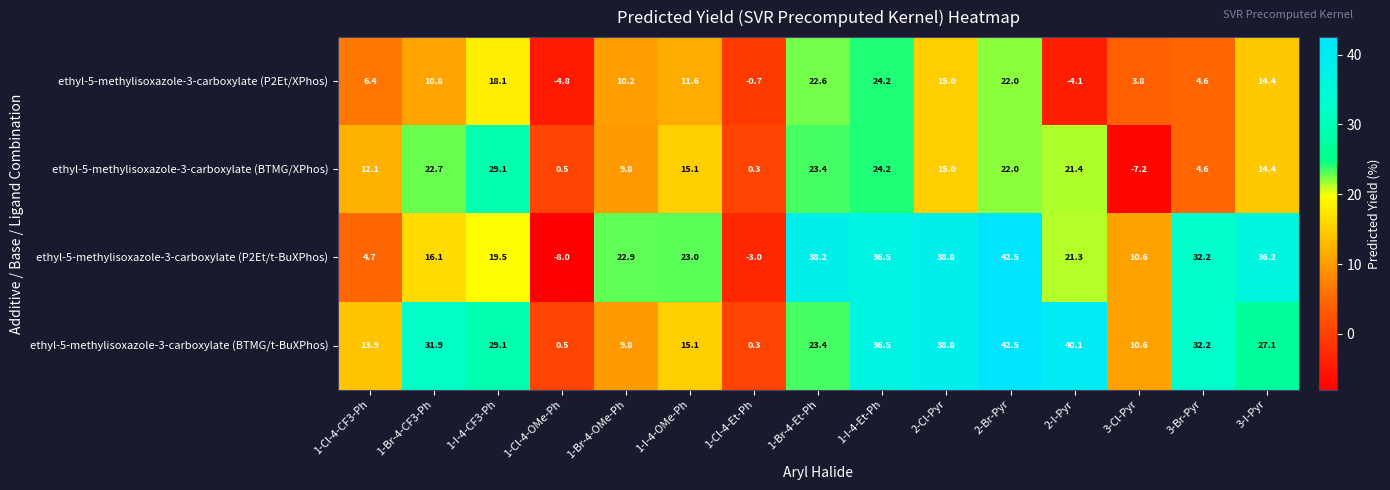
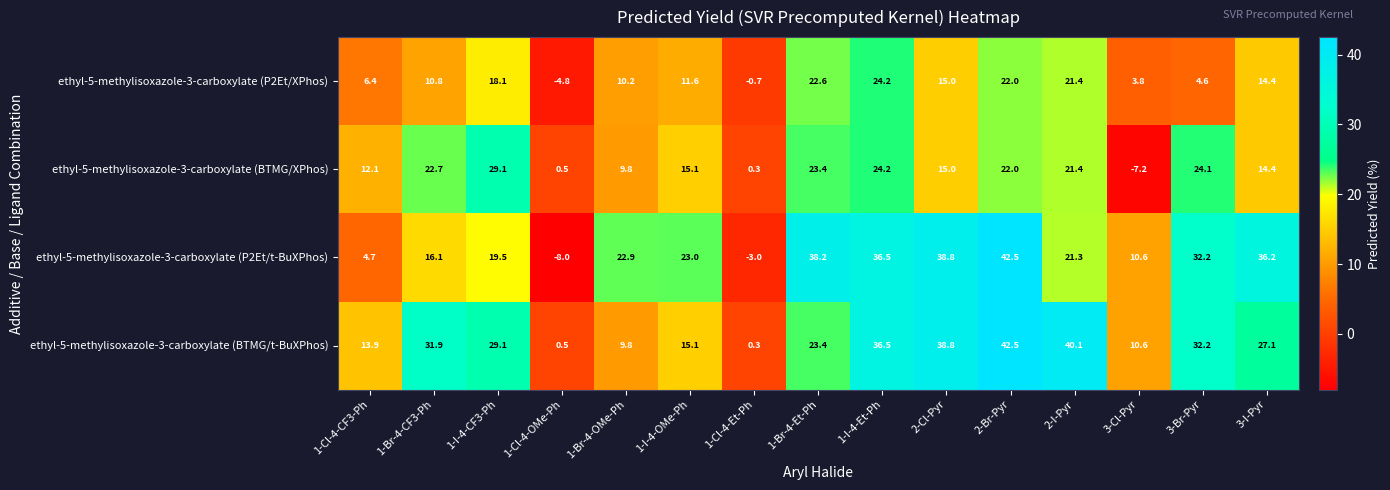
ethyl-5-methylisoxazole-3-carboxylate (P2Et/XPhos), 2-I-Pyr: -4.1 -> 21.4
ethyl-5-methylisoxazole-3-carboxylate (BTMG/XPhos), 3-Br-Pyr: 4.6 -> 24.1
